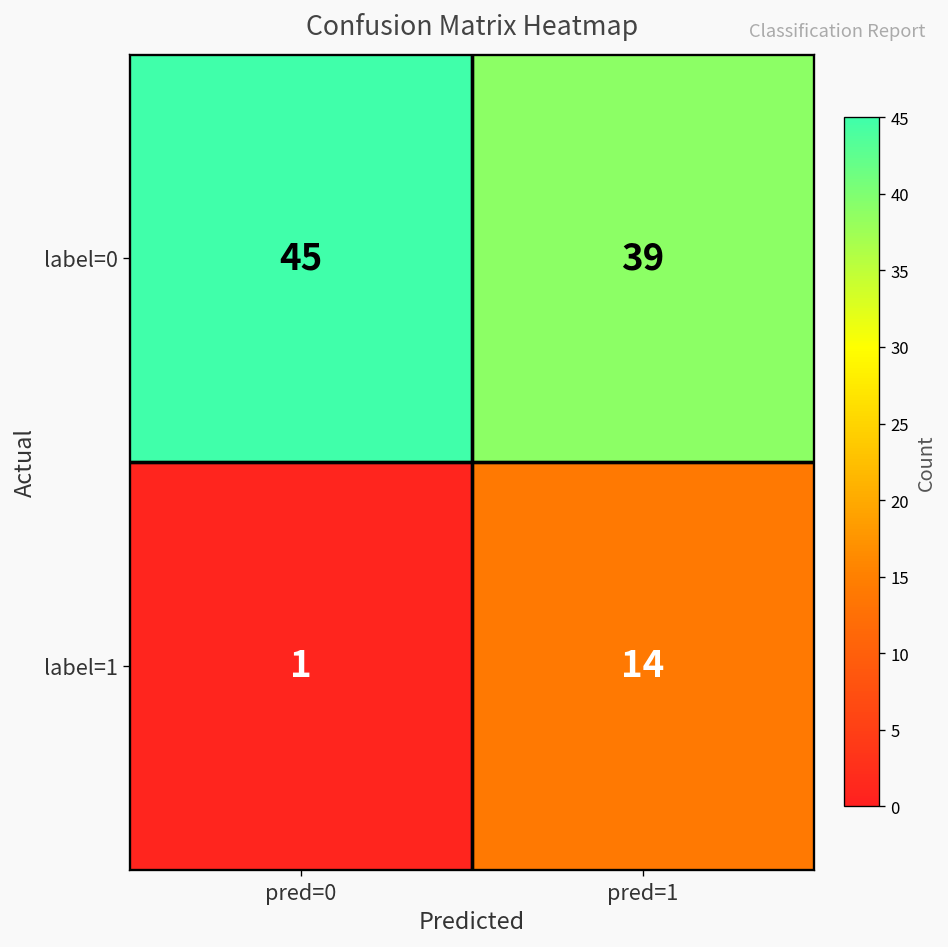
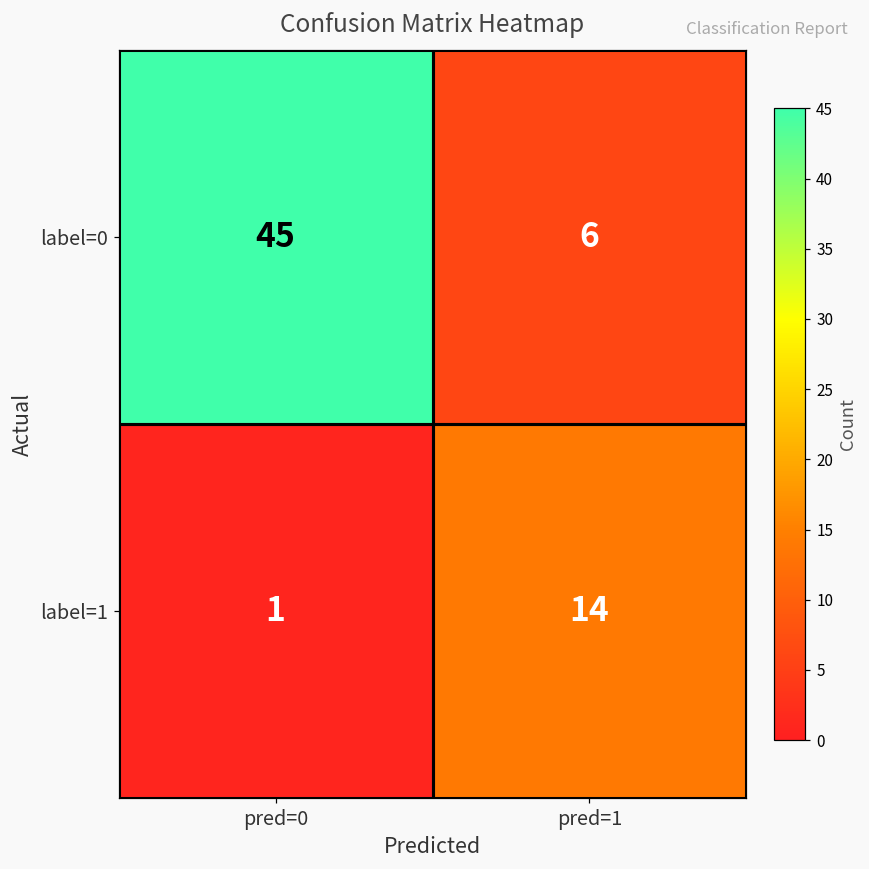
label=0, pred=1: 39 -> 6
